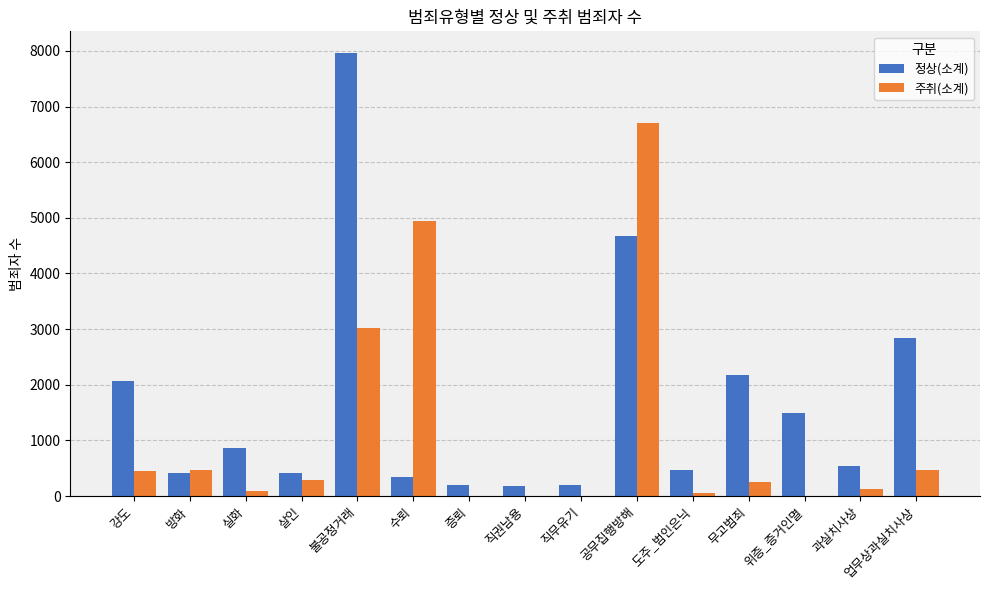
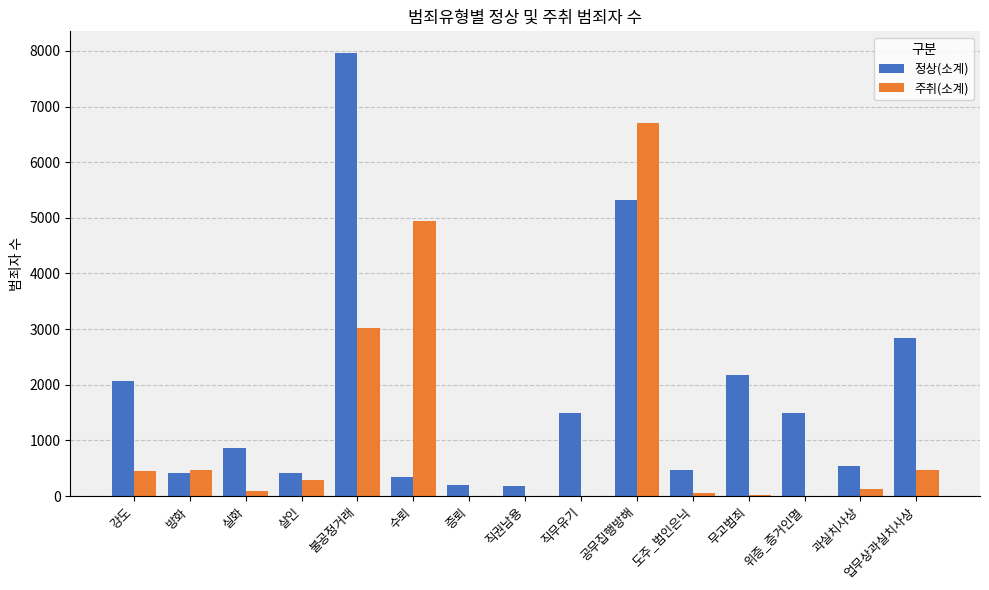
정상(소계), 직무유기: 200 -> 1500
정상(소계), 공무집행방해: 4700 -> 5300
주취(소계), 무고범죄: 300 -> 0
